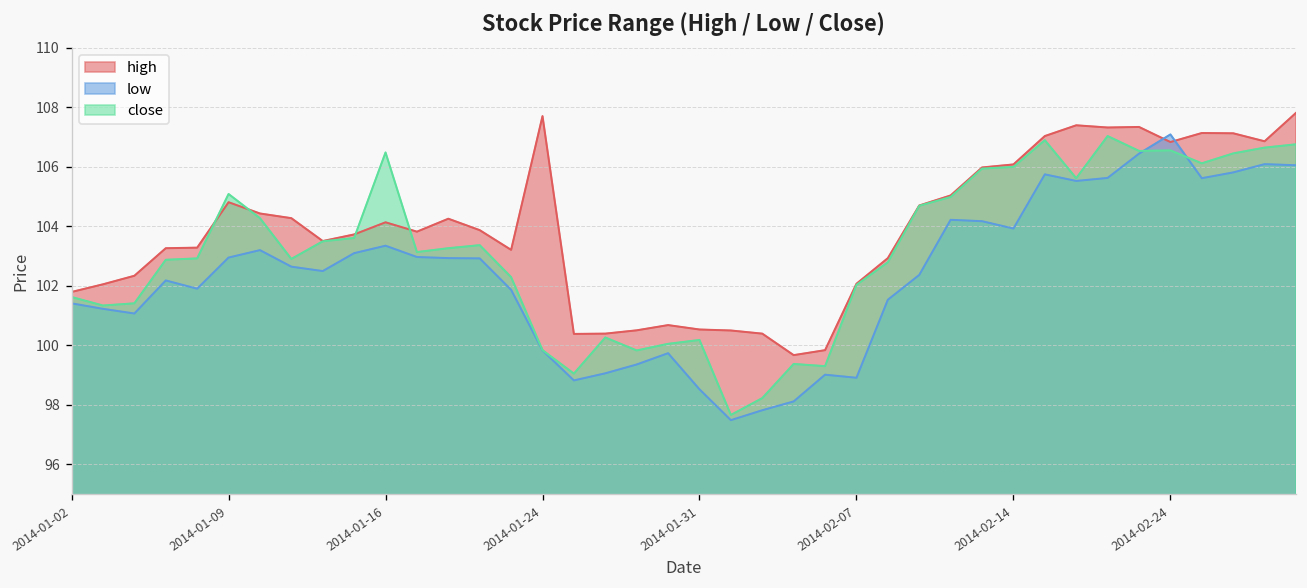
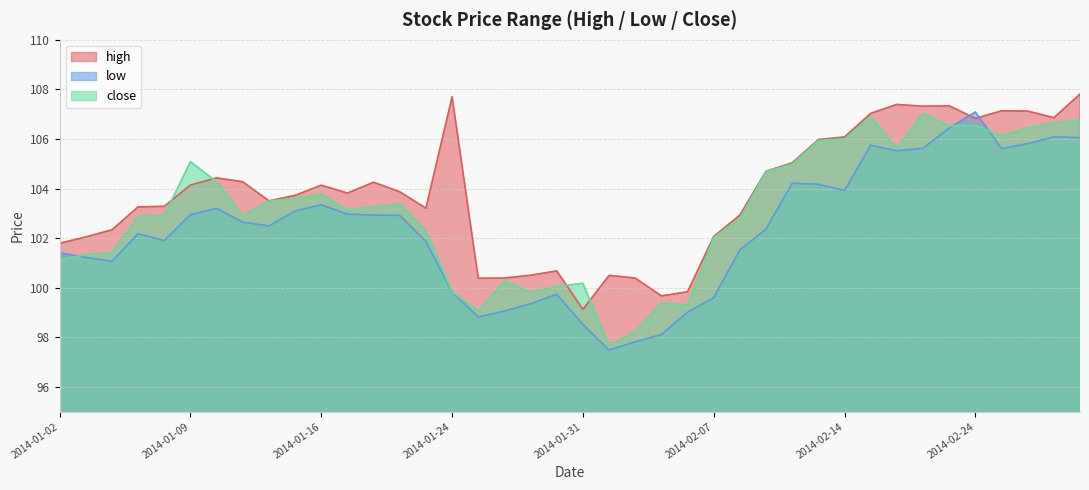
close, 2014-01-02: 101.6 -> 101.1
high, 2014-01-09: 104.8 -> 104.1
close, 2014-01-16: 106.5 -> 103.8
high, 2014-01-31: 100.5 -> 99.1
low, 2014-02-07: 98.9 -> 99.6
